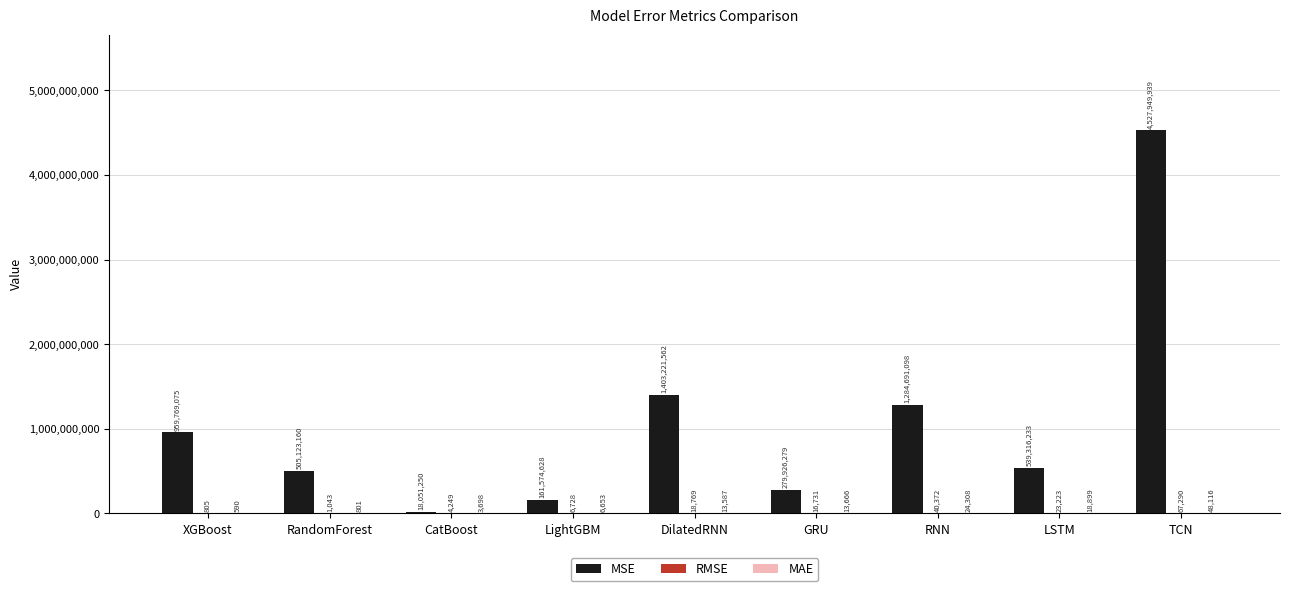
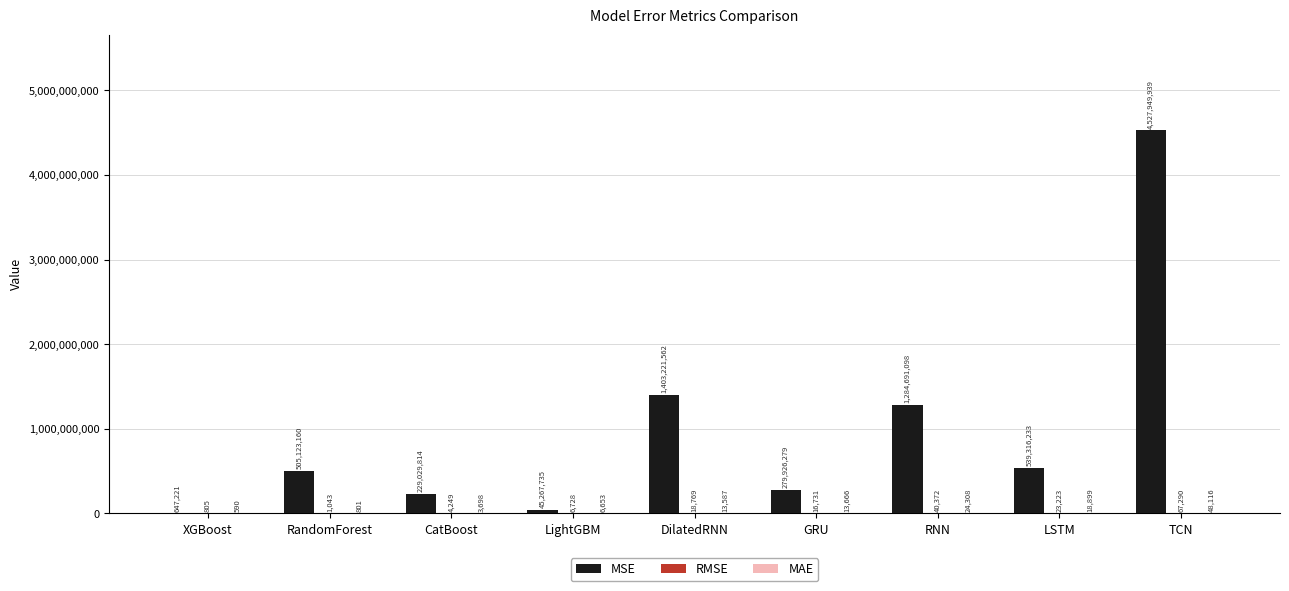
MSE, XGBoost: 959,769,075 -> 647,221
MSE, CatBoost: 18,051,250 -> 229,029,814
MSE, LightGBM: 161,574,628 -> 45,267,735
